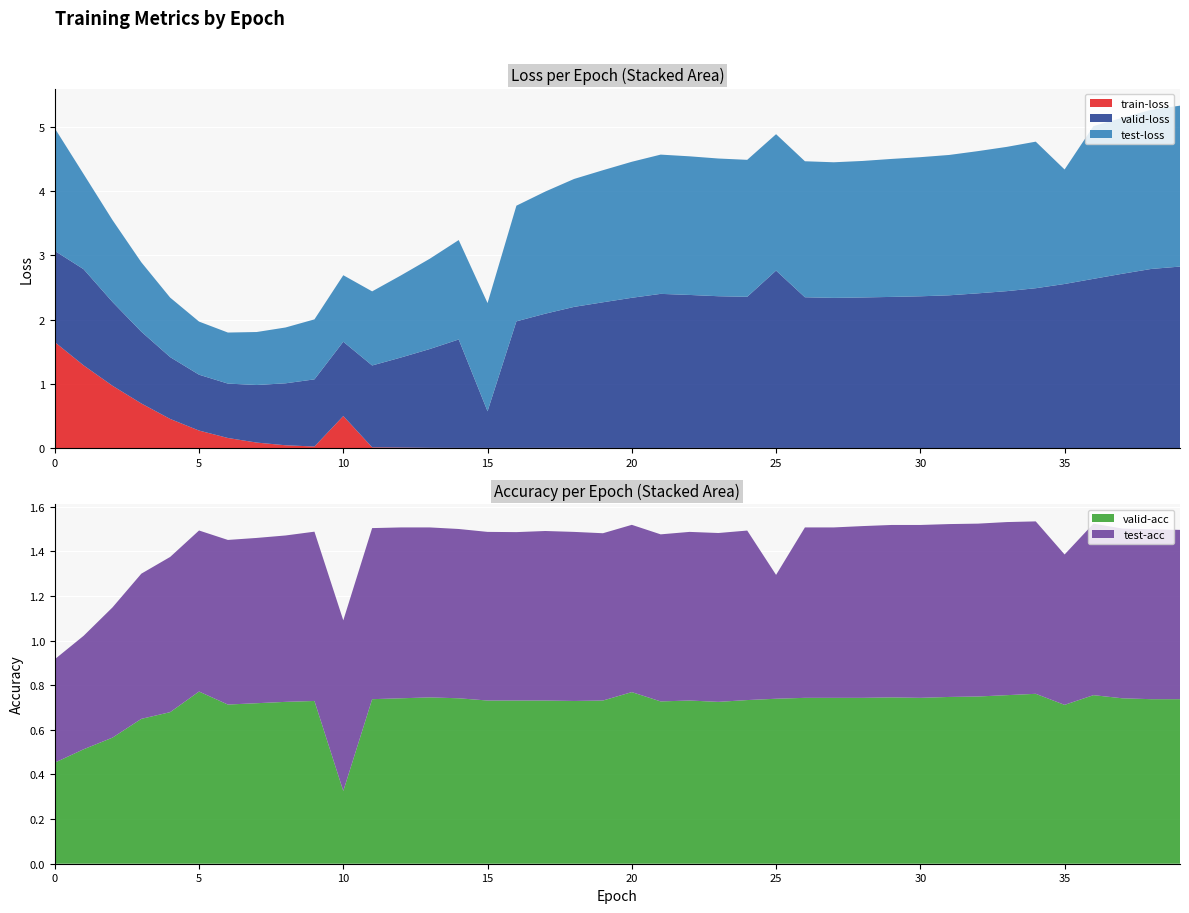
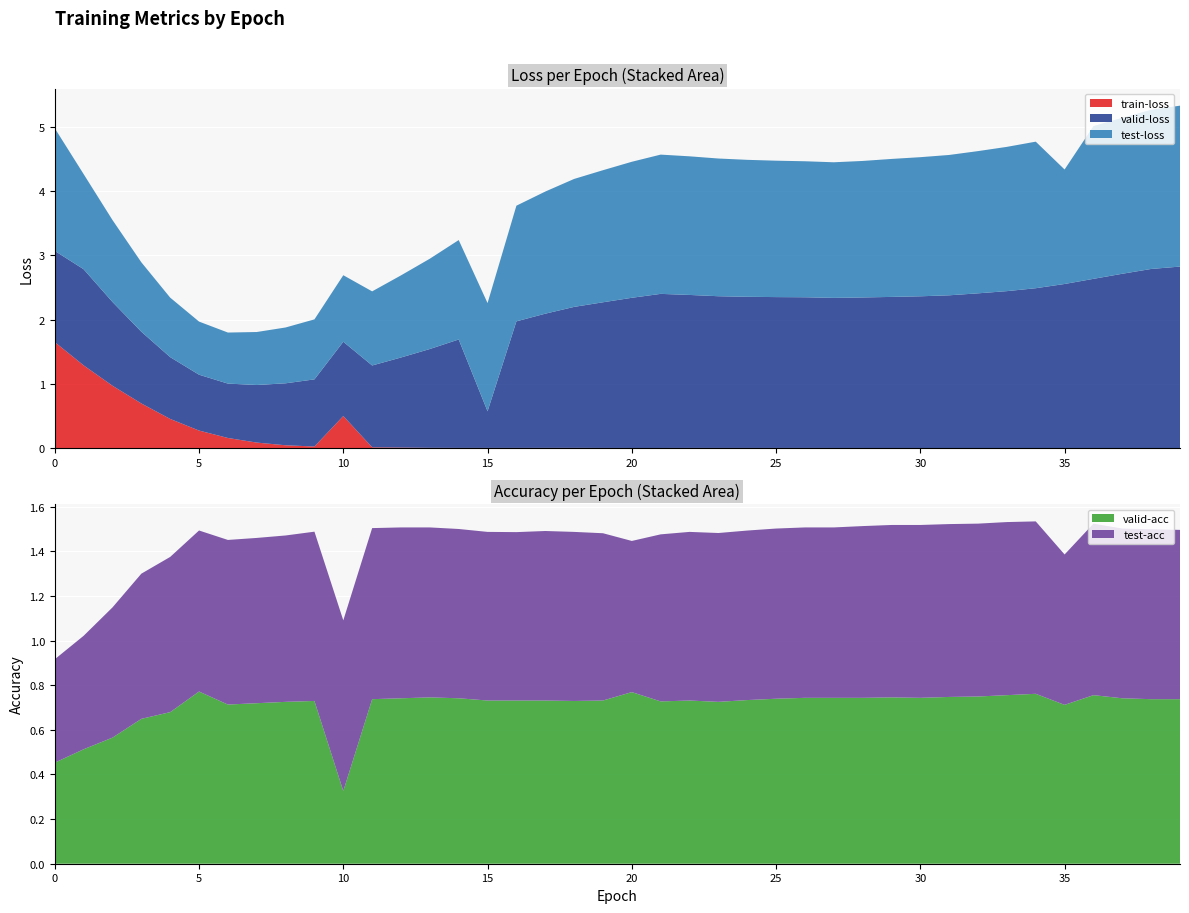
Loss per Epoch (Stacked Area), valid-loss, 25: 2.8 -> 2.4
Accuracy per Epoch (Stacked Area), test-acc, 20: 0.75 -> 0.68
Accuracy per Epoch (Stacked Area), test-acc, 25: 0.56 -> 0.76
